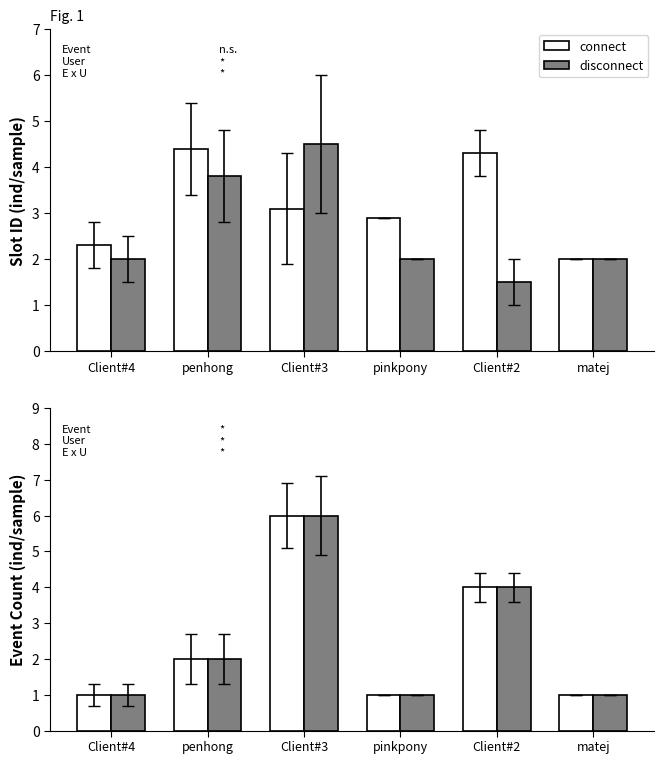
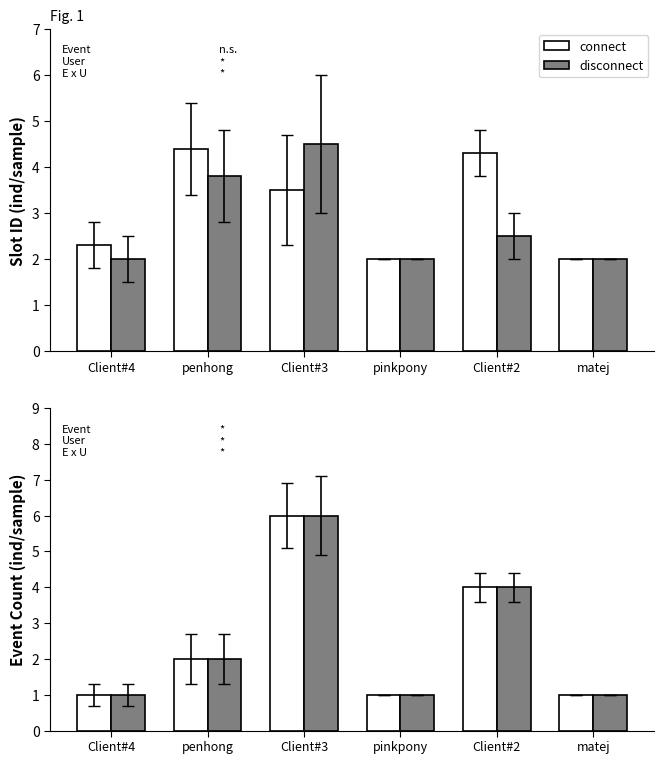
Fig. 1, connect, Client#3: 3.1 -> 3.5
Fig. 1, connect, pinkpony: 2.9 -> 2.0
Fig. 1, disconnect, Client#2: 1.5 -> 2.5
